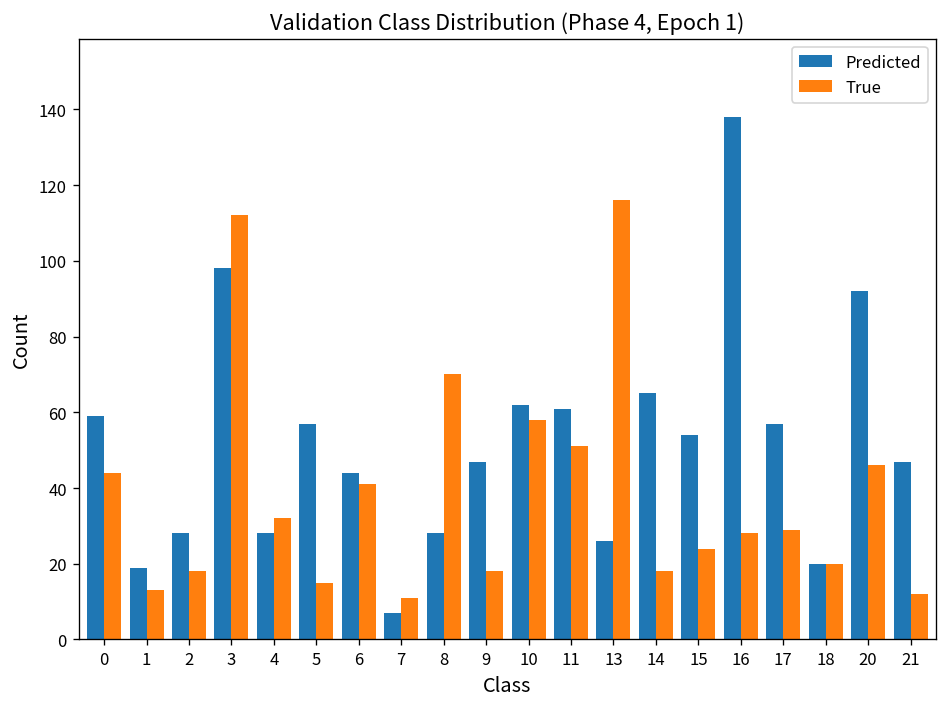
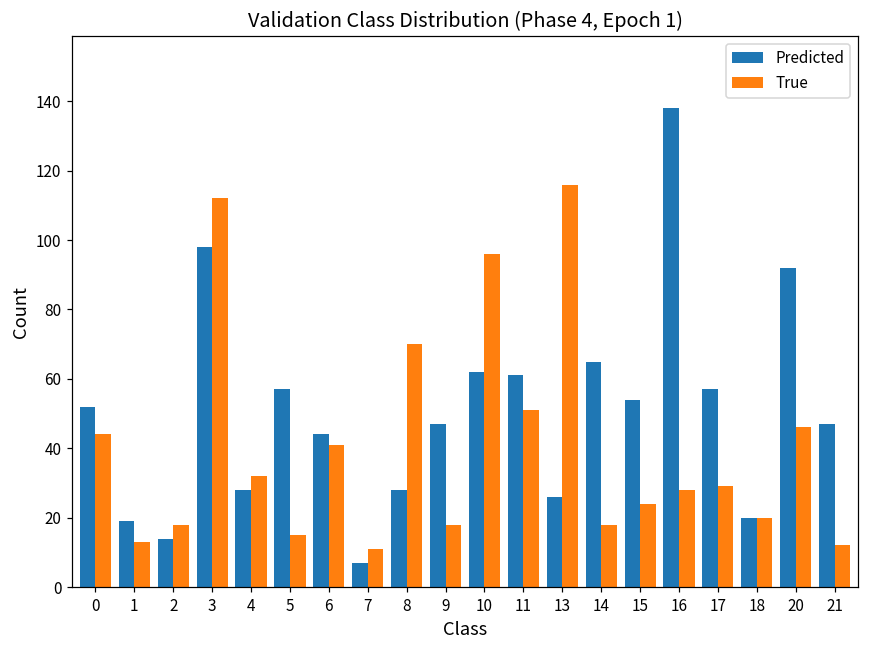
Predicted, 0: 59 -> 52
Predicted, 2: 28 -> 14
True, 10: 58 -> 96
